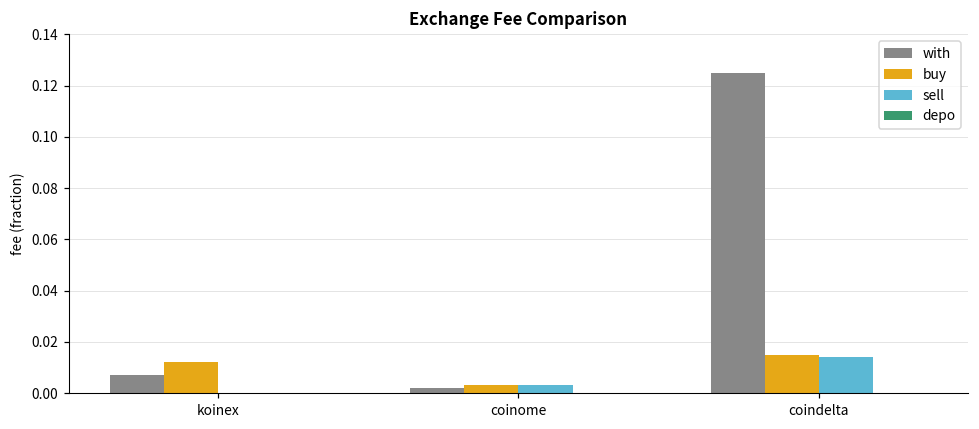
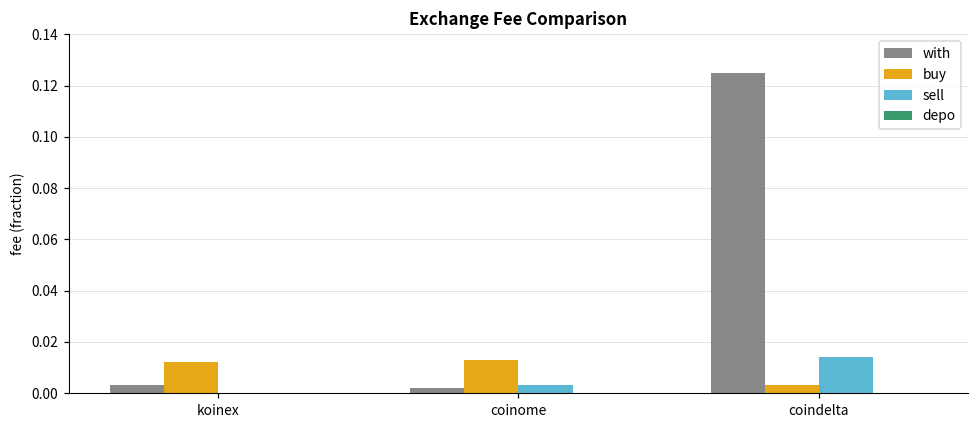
with, koinex: 0.007 -> 0.003
buy, coinome: 0.003 -> 0.013
buy, coindelta: 0.015 -> 0.003
